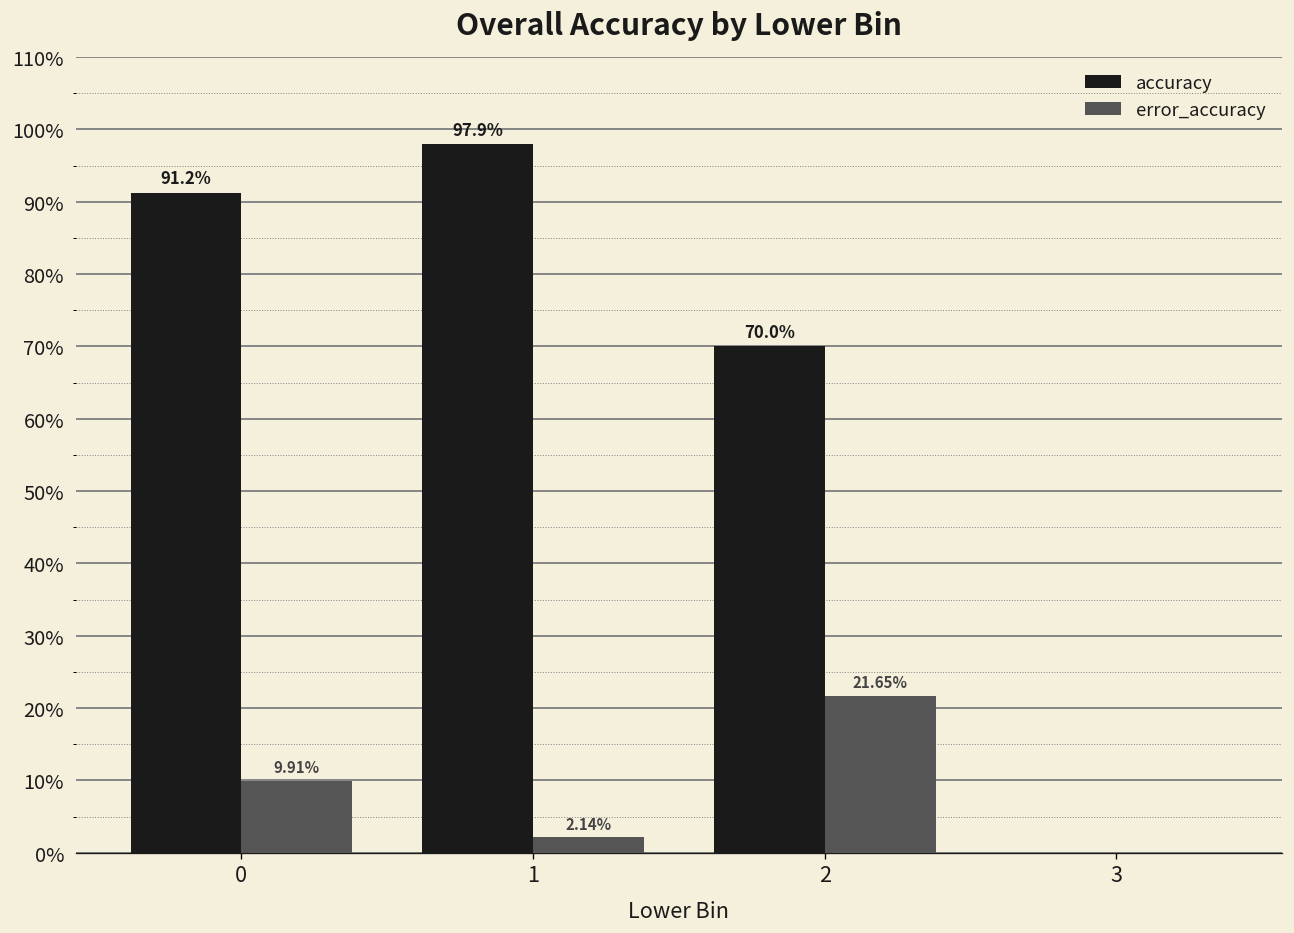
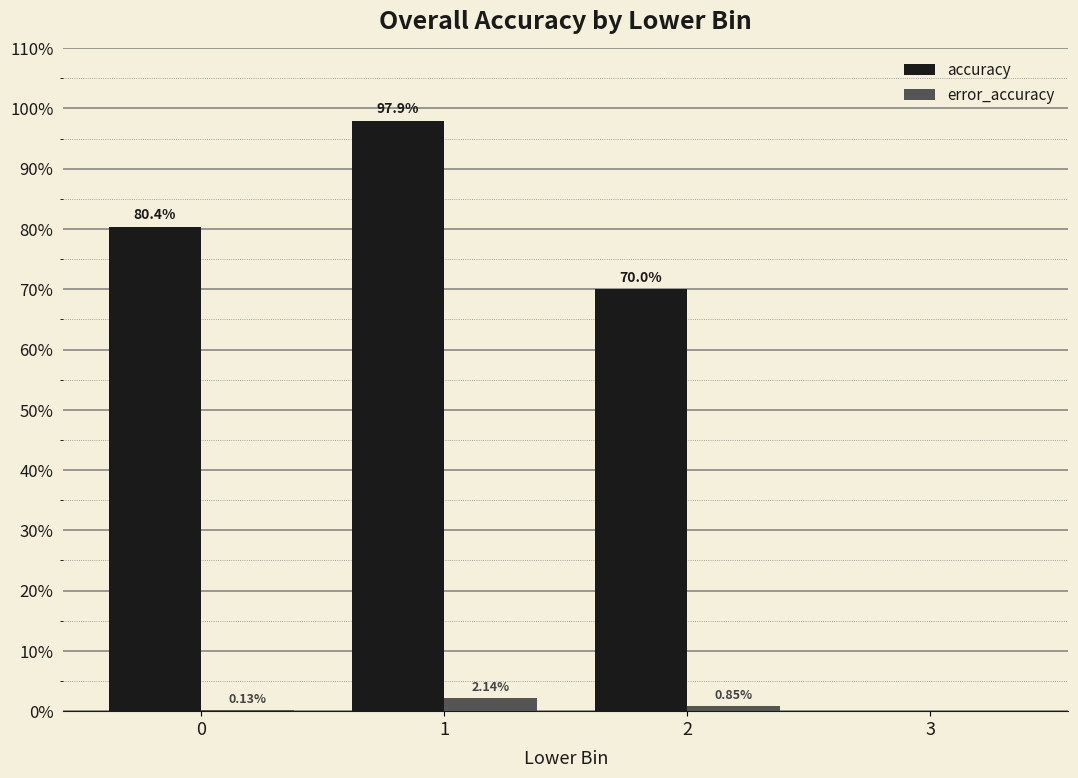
accuracy, 0: 91.2% -> 80.4%
error_accuracy, 0: 9.91% -> 0.13%
error_accuracy, 2: 21.65% -> 0.85%
